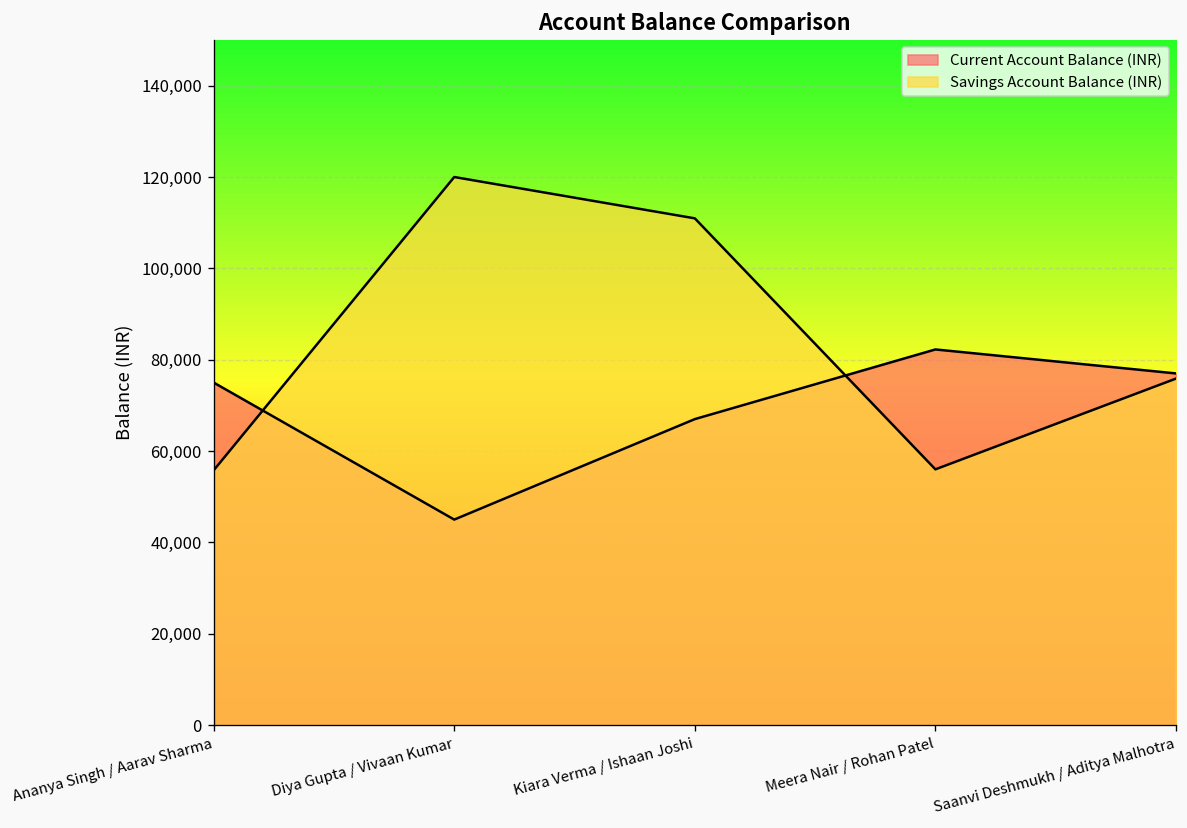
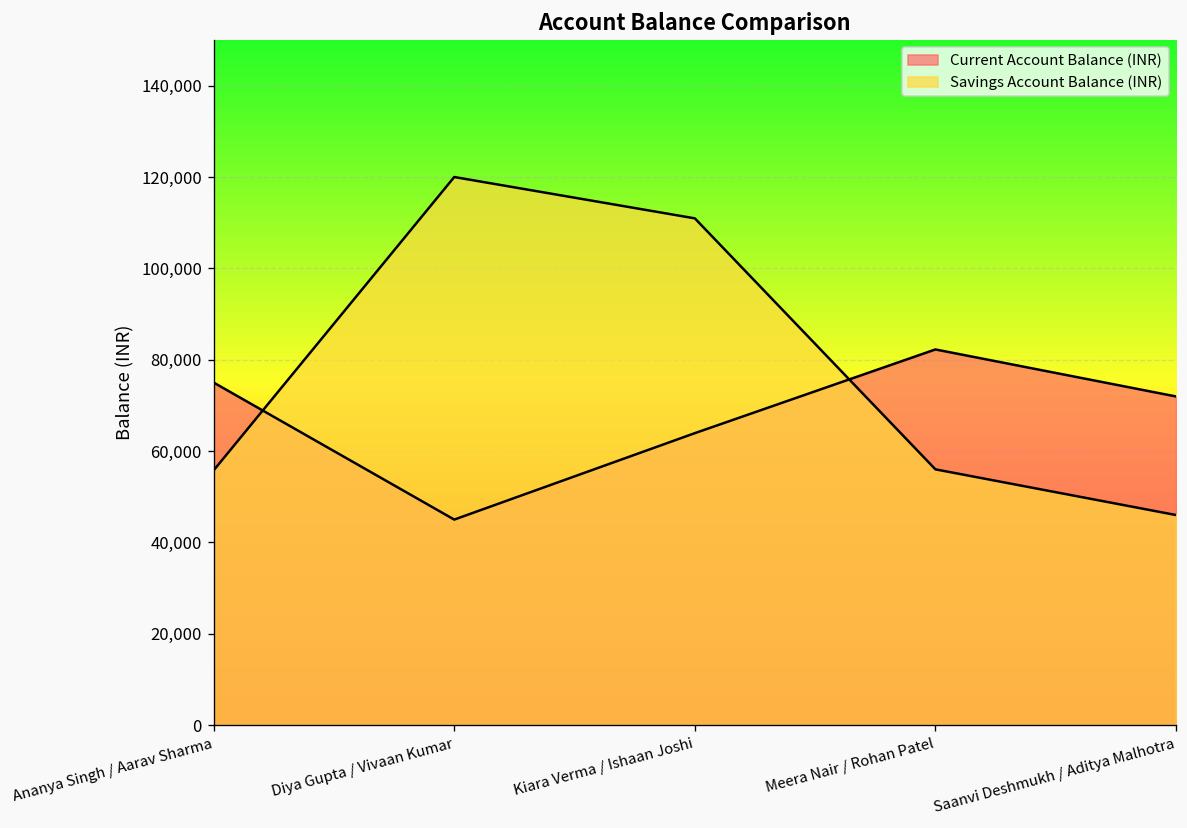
Current Account Balance (INR), Kiara Verma / Ishaan Joshi: 67,000 -> 64,000
Current Account Balance (INR), Saanvi Deshmukh / Aditya Malhotra: 77,000 -> 72,000
Savings Account Balance (INR), Saanvi Deshmukh / Aditya Malhotra: 76,000 -> 46,000
